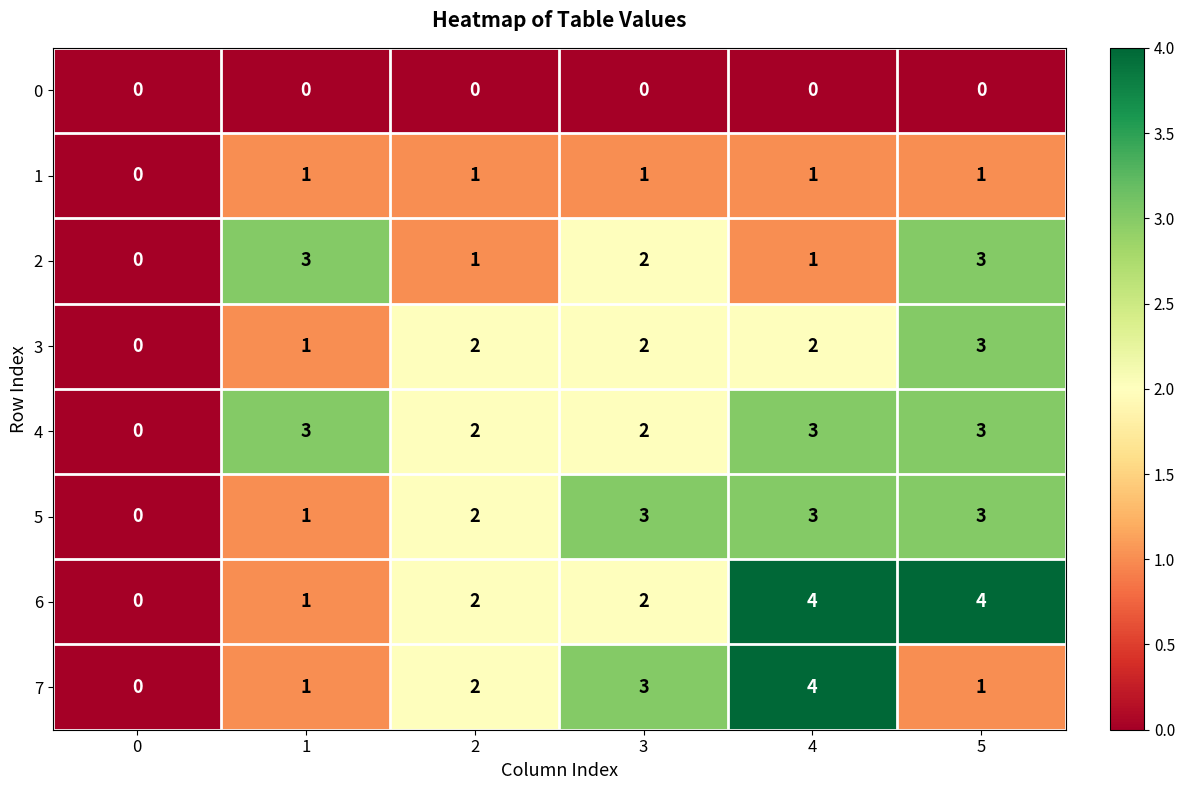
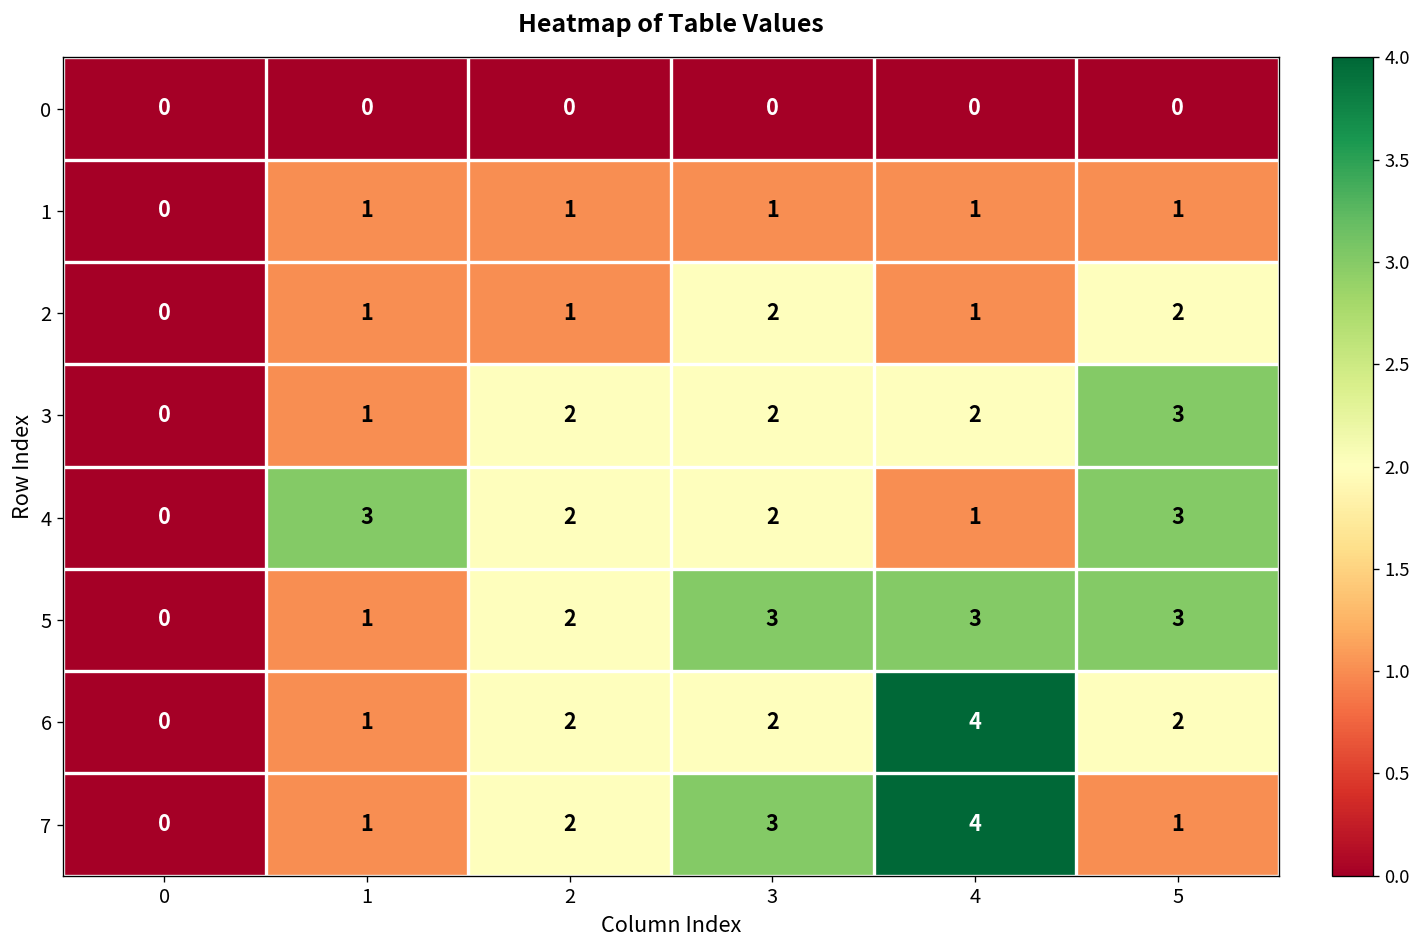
2, 1: 3 -> 1
2, 5: 3 -> 2
4, 4: 3 -> 1
6, 5: 4 -> 2
